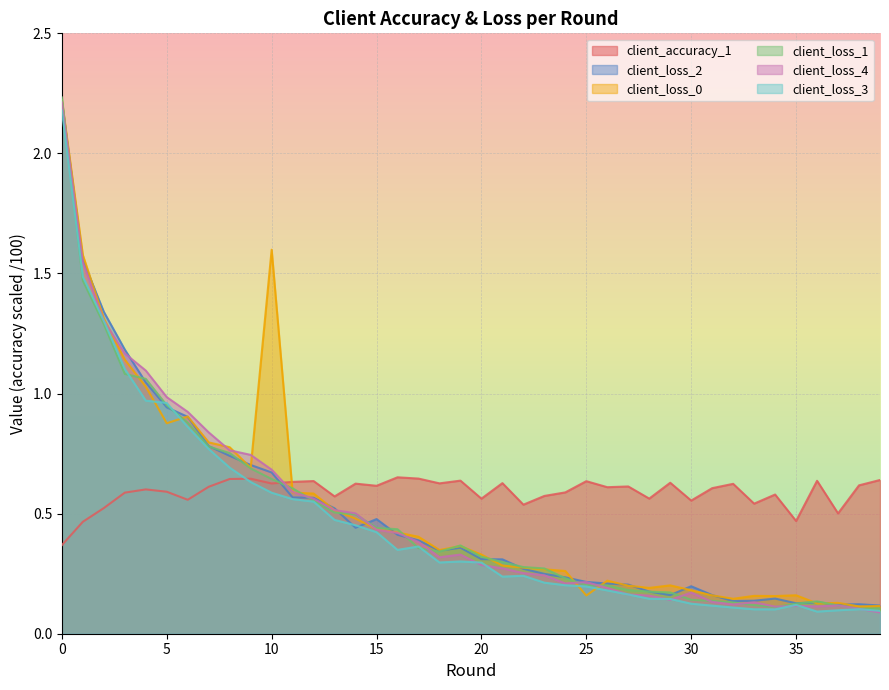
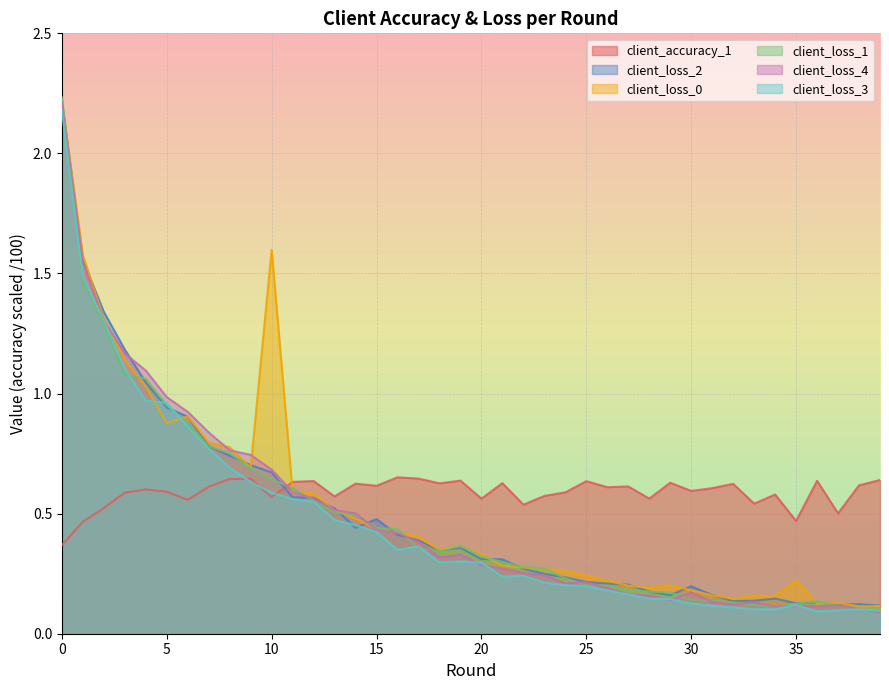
client_accuracy_1, 10: 0.63 -> 0.57
client_loss_0, 25: 0.16 -> 0.24
client_accuracy_1, 30: 0.55 -> 0.59
client_loss_0, 35: 0.16 -> 0.22
